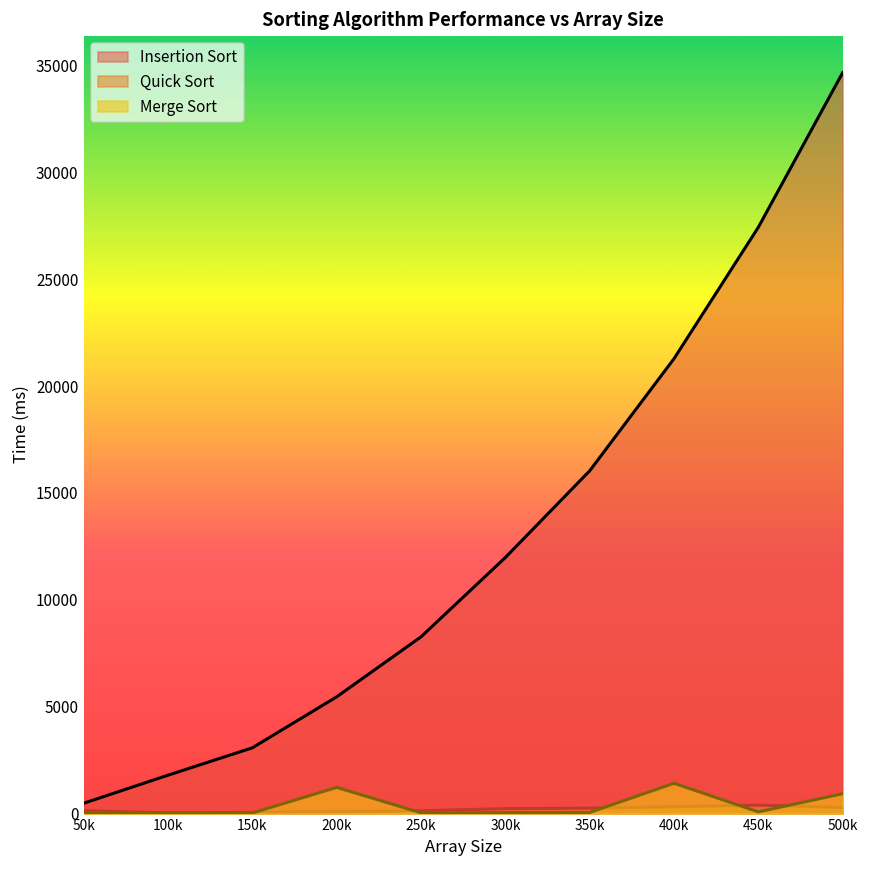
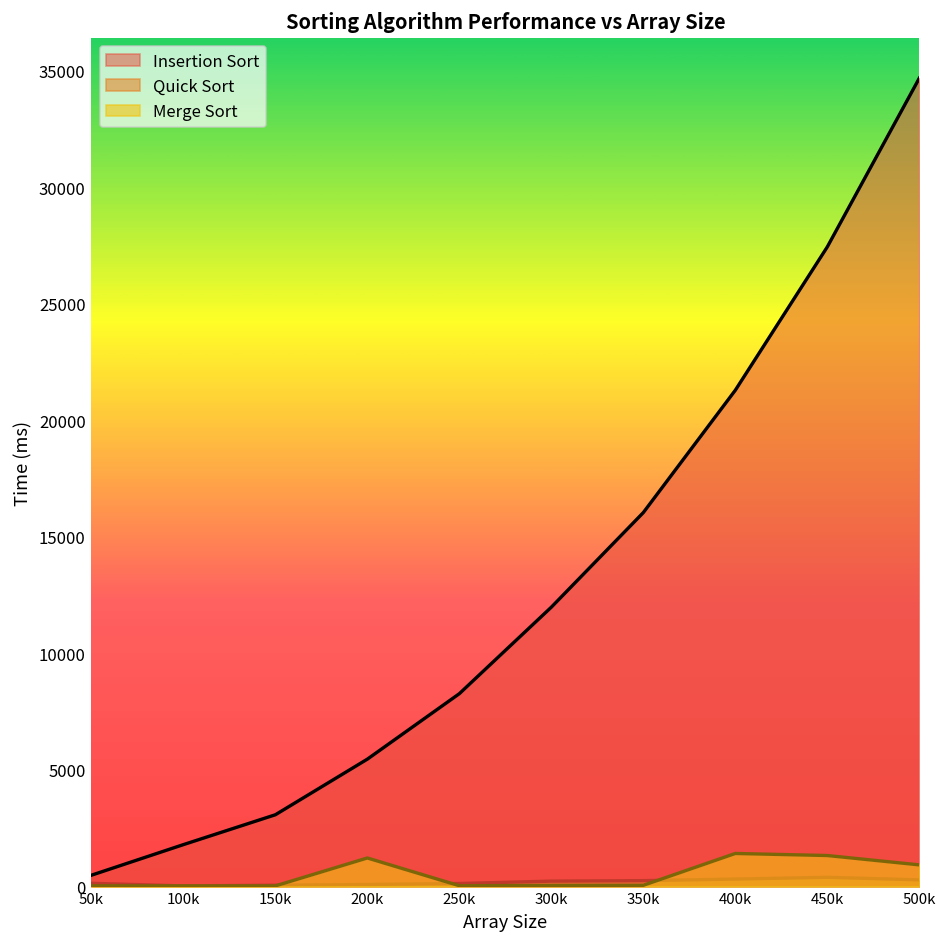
Merge Sort, 450k: 100 -> 1300
